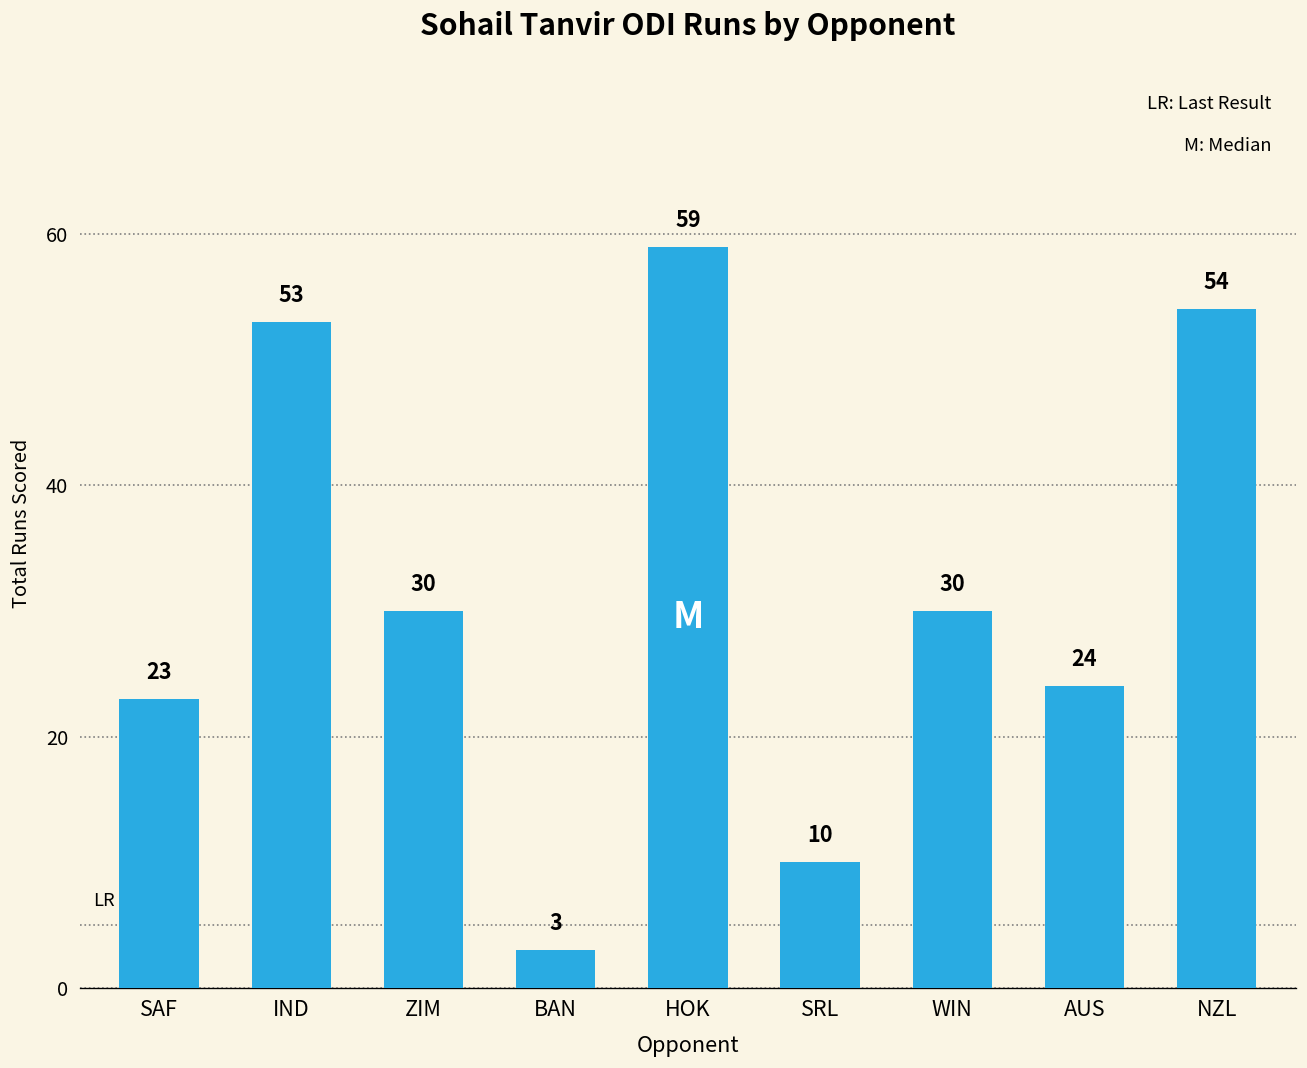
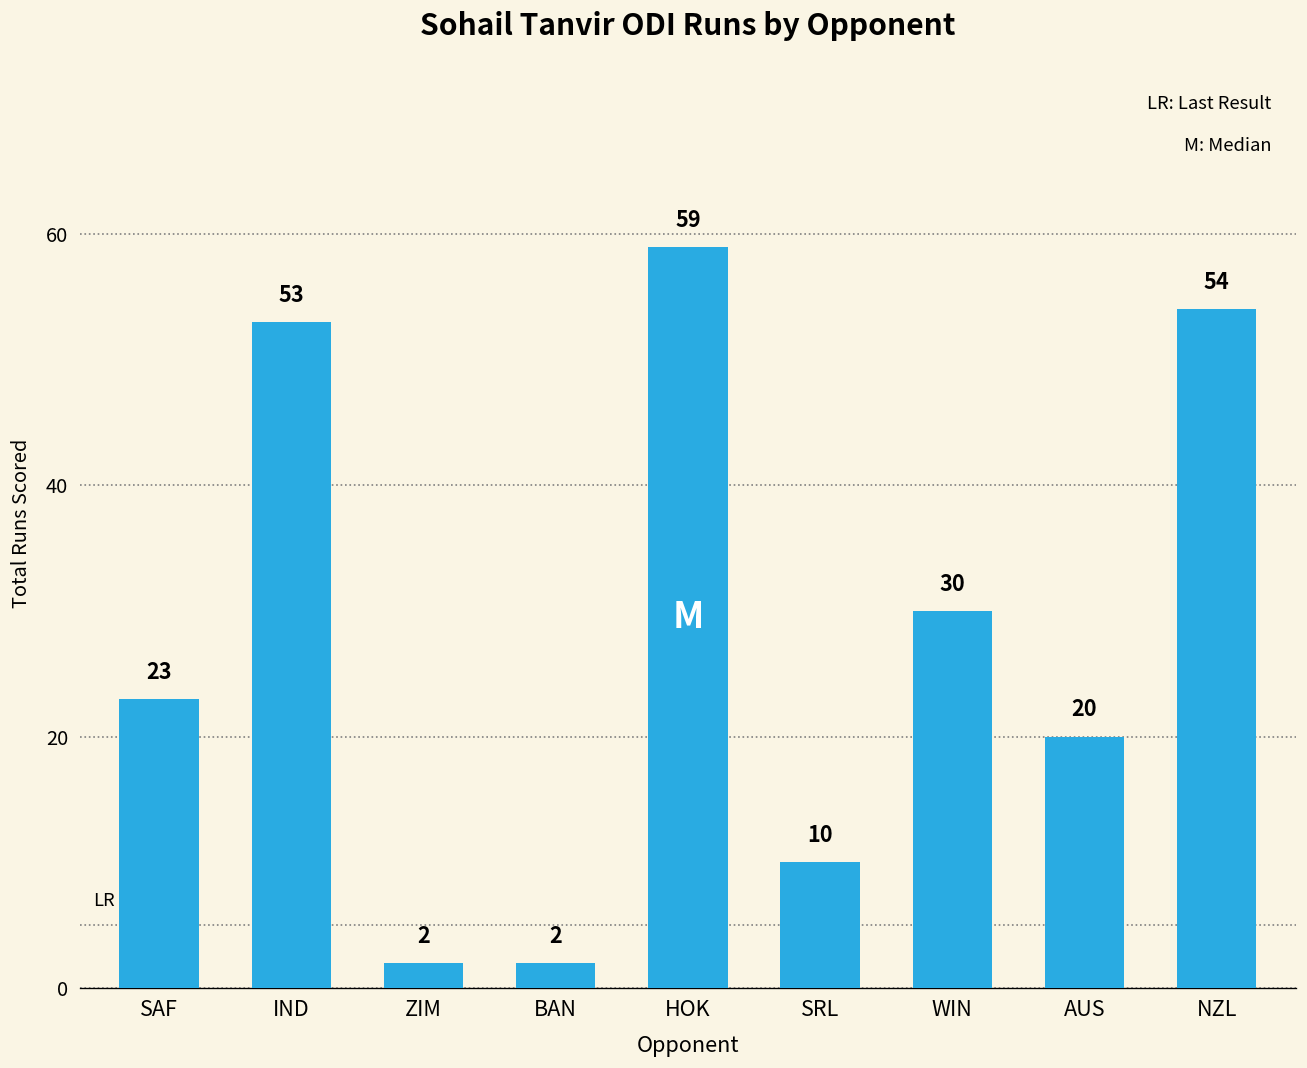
ZIM: 30 -> 2
BAN: 3 -> 2
AUS: 24 -> 20
